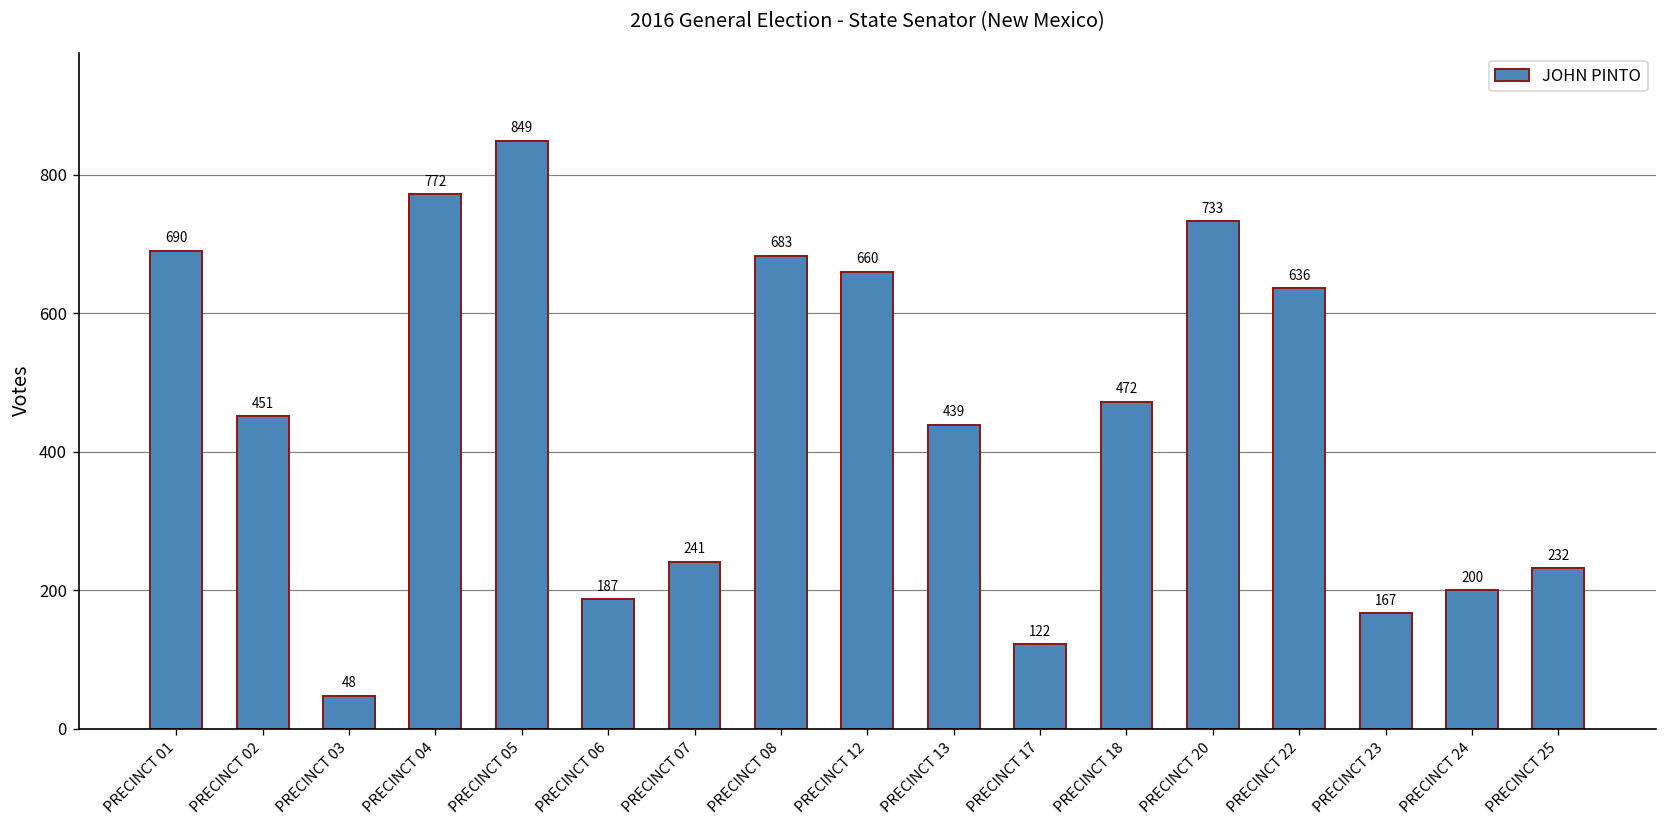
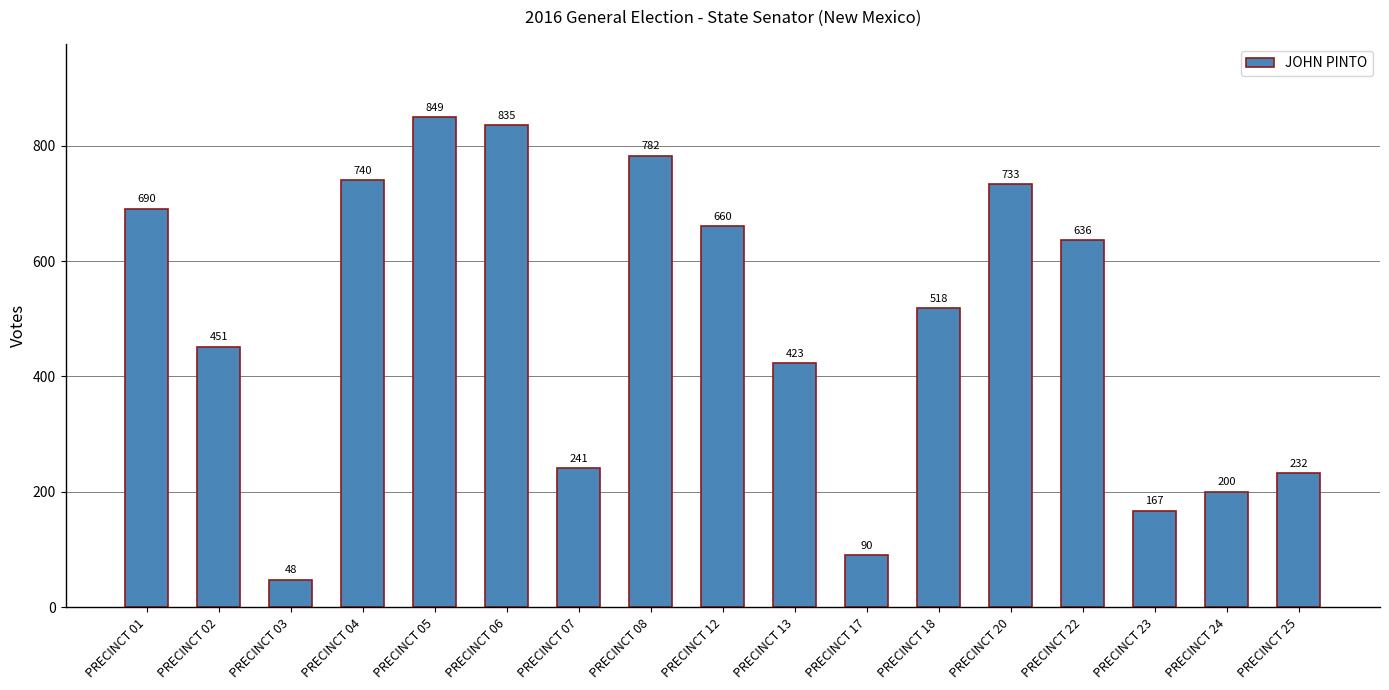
PRECINCT 04: 772 -> 740
PRECINCT 06: 187 -> 835
PRECINCT 08: 683 -> 782
PRECINCT 13: 439 -> 423
PRECINCT 17: 122 -> 90
PRECINCT 18: 472 -> 518
